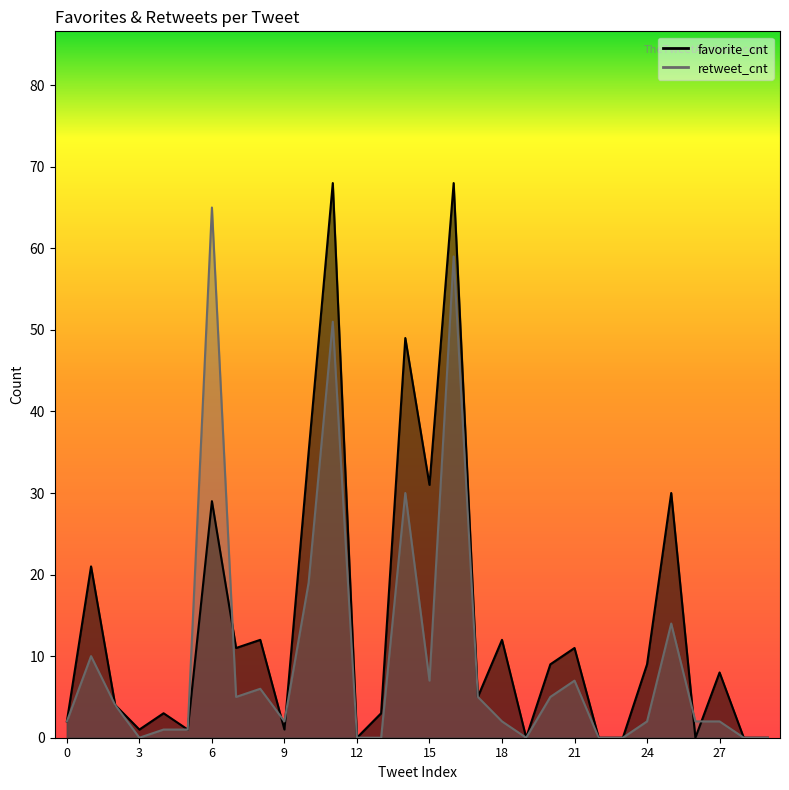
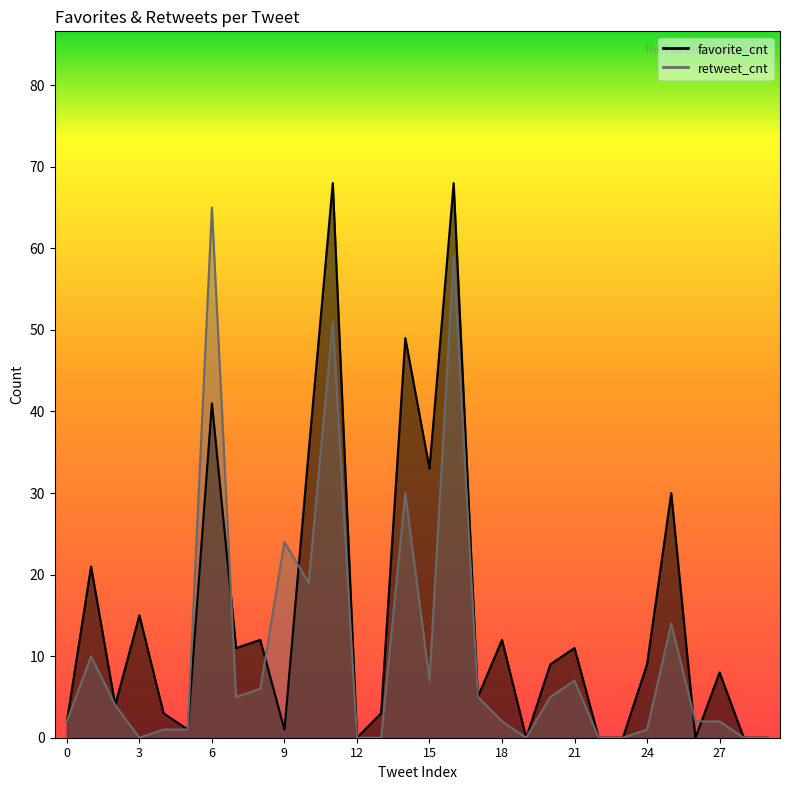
favorite_cnt, 3: 1 -> 15
favorite_cnt, 6: 29 -> 41
retweet_cnt, 9: 2 -> 24
favorite_cnt, 15: 31 -> 33
retweet_cnt, 24: 2 -> 1
